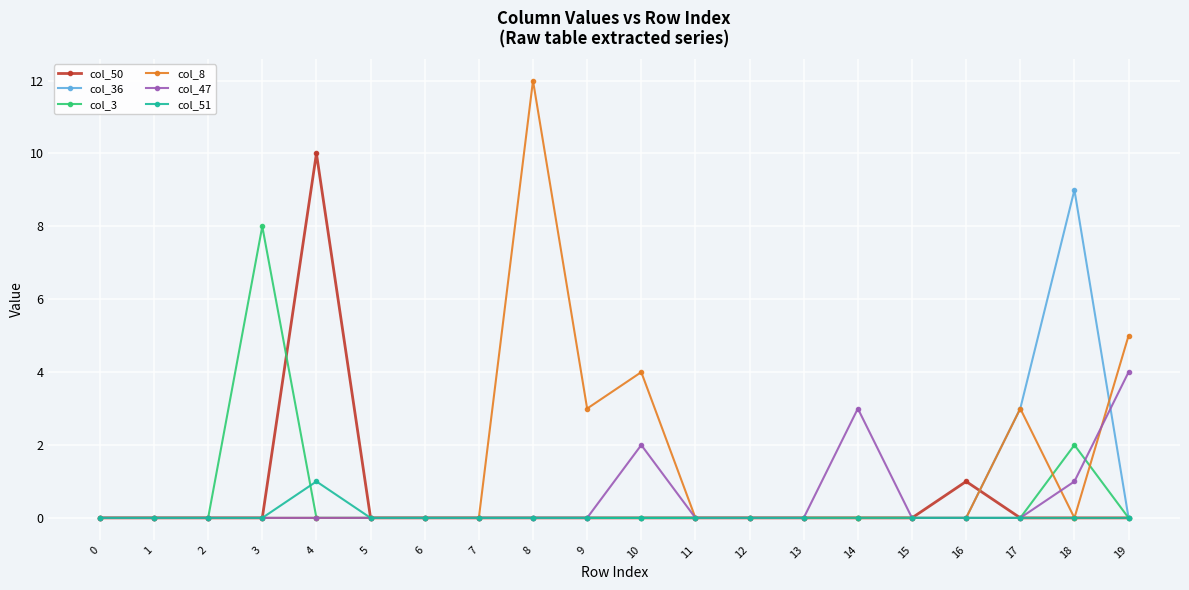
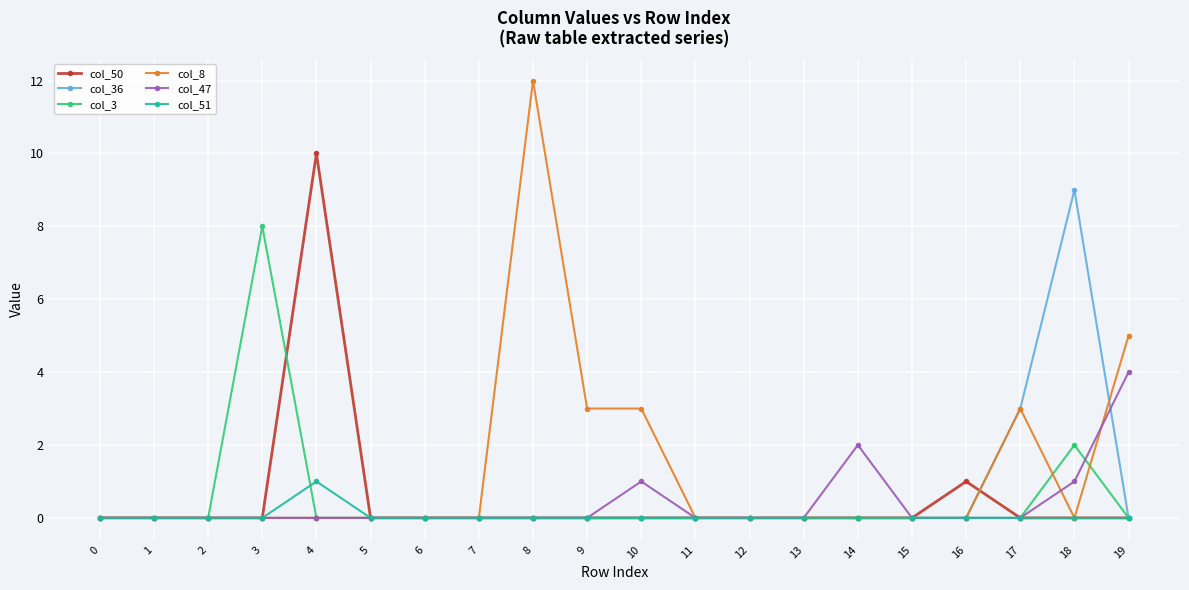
col_8, 10: 4 -> 3
col_47, 10: 2 -> 1
col_47, 14: 3 -> 2
